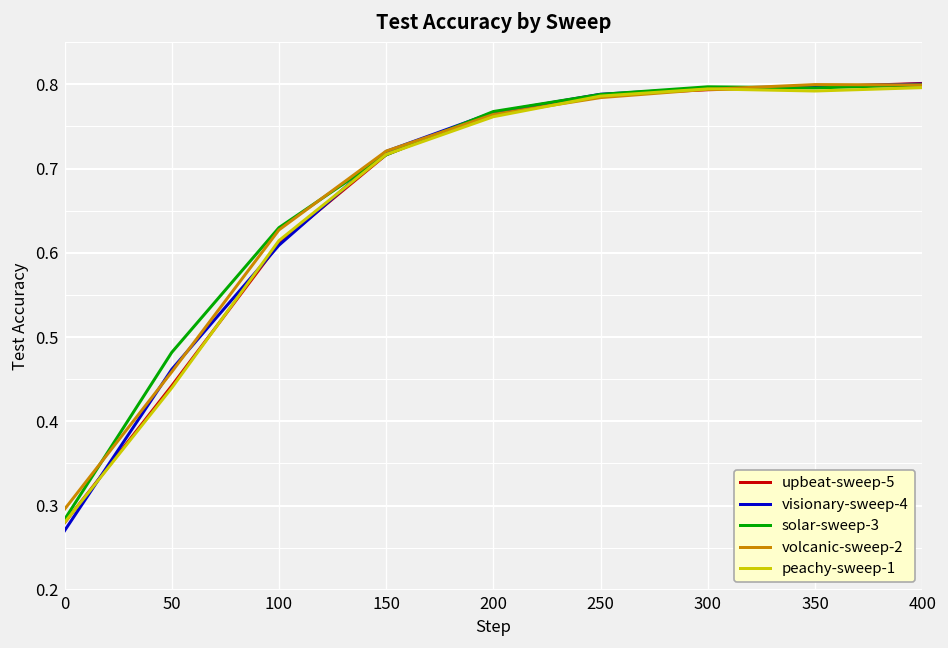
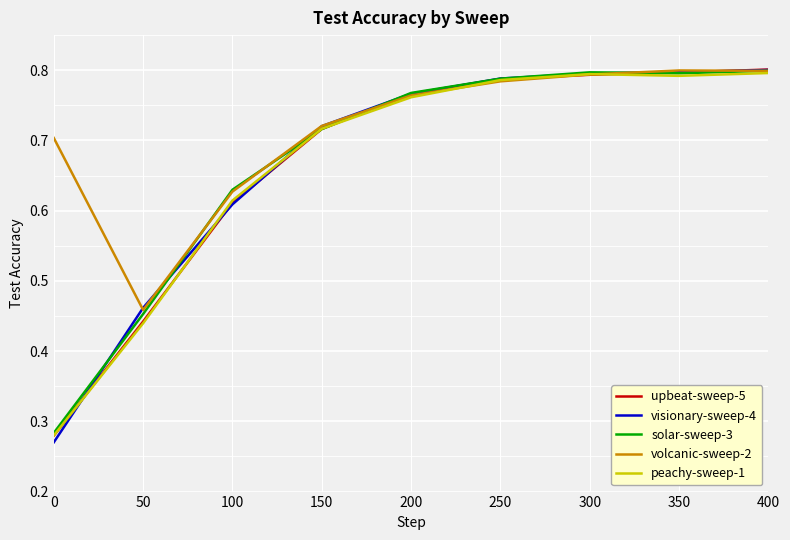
volcanic-sweep-2, 0: 0.30 -> 0.70
solar-sweep-3, 50: 0.48 -> 0.45
